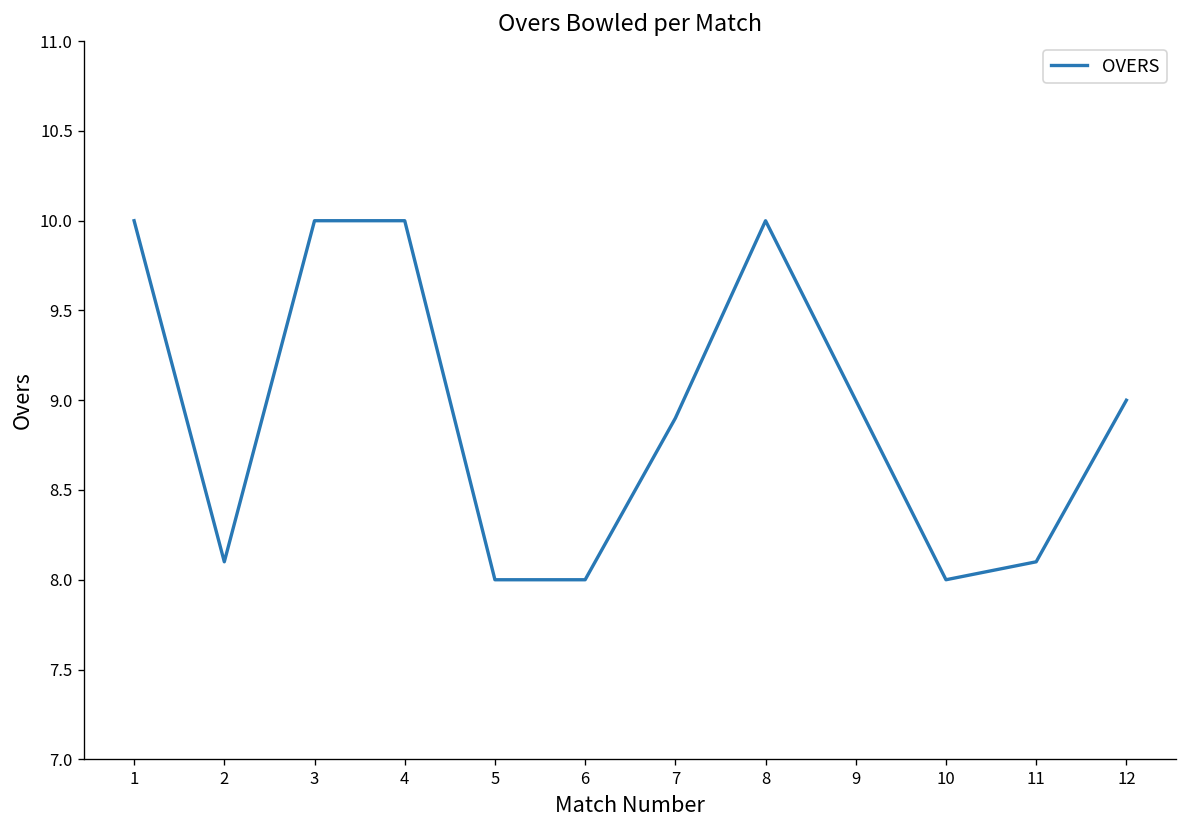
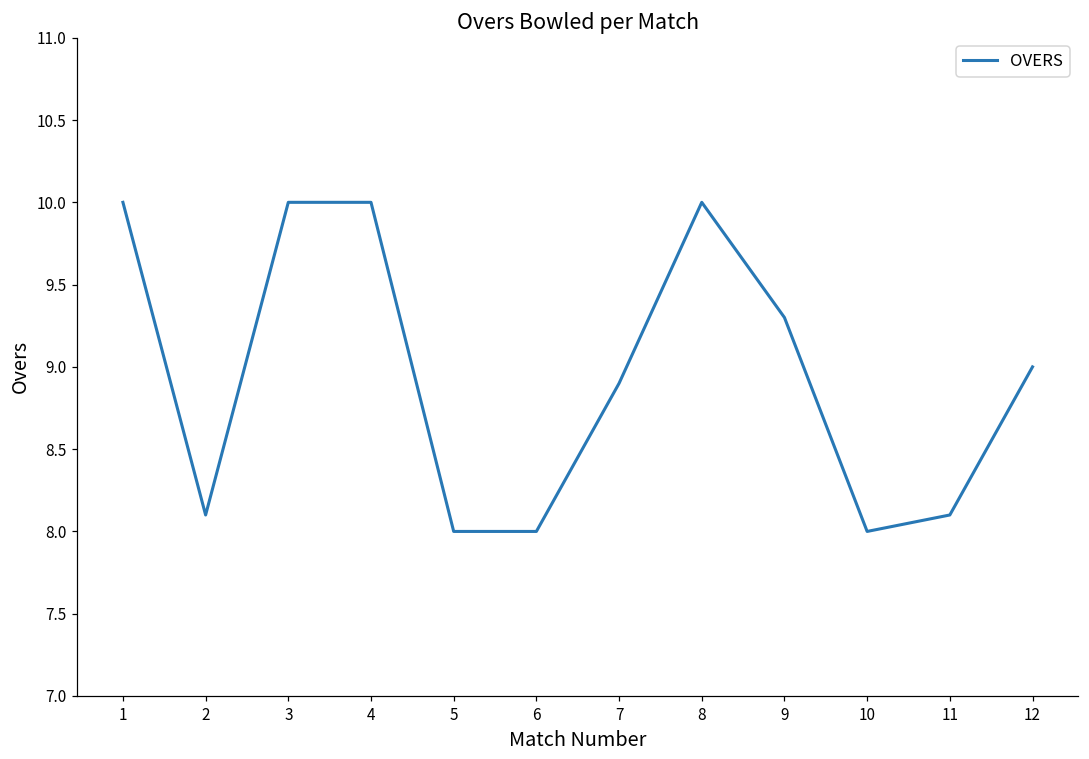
9: 9.0 -> 9.3
